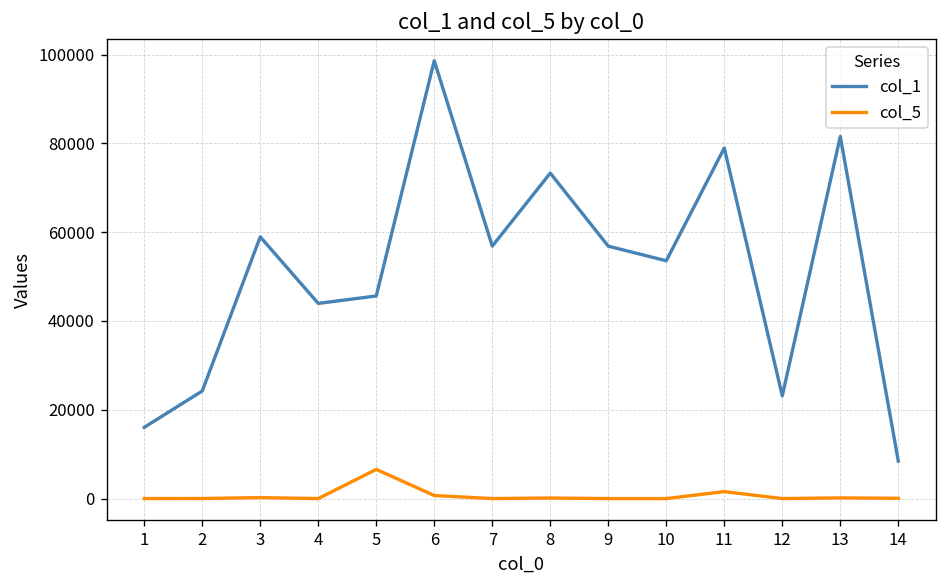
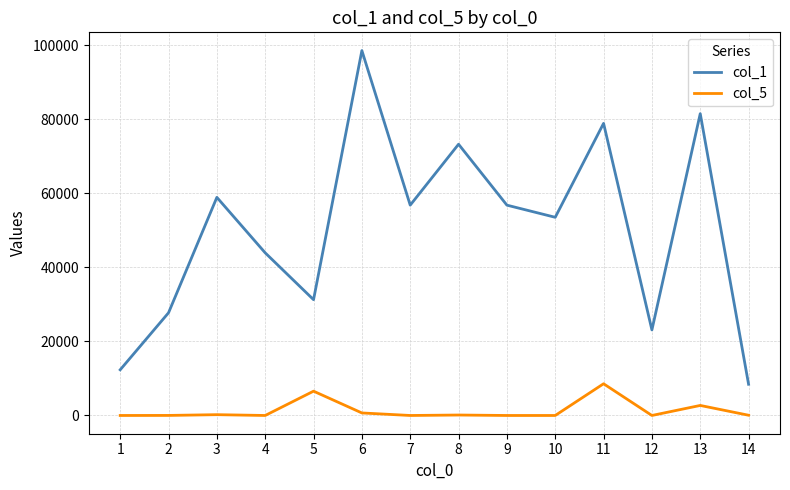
col_1, 1: 16000 -> 12000
col_1, 2: 24000 -> 28000
col_1, 5: 46000 -> 31000
col_5, 11: 2000 -> 9000
col_5, 13: 0 -> 3000
